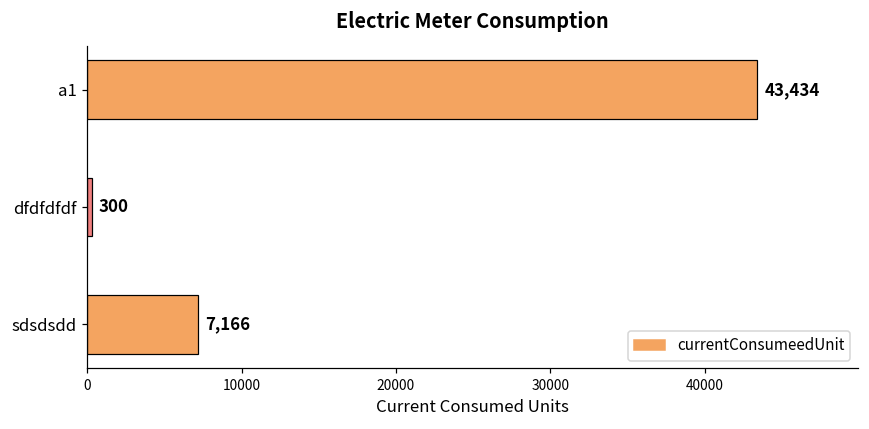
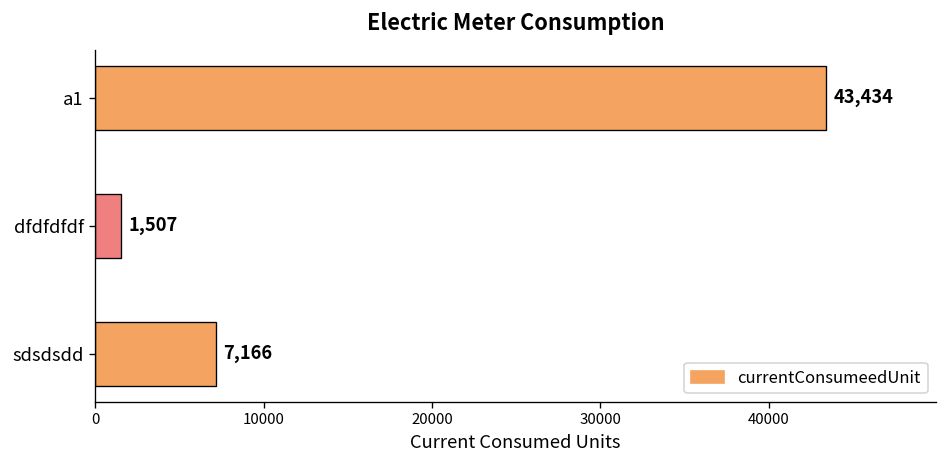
dfdfdfdf: 300 -> 1,507
